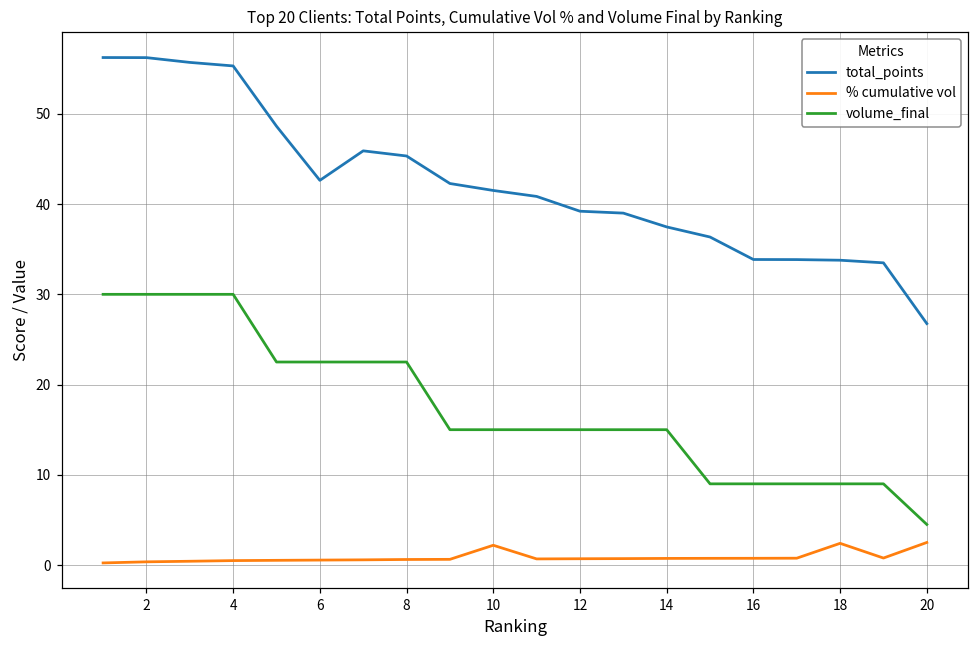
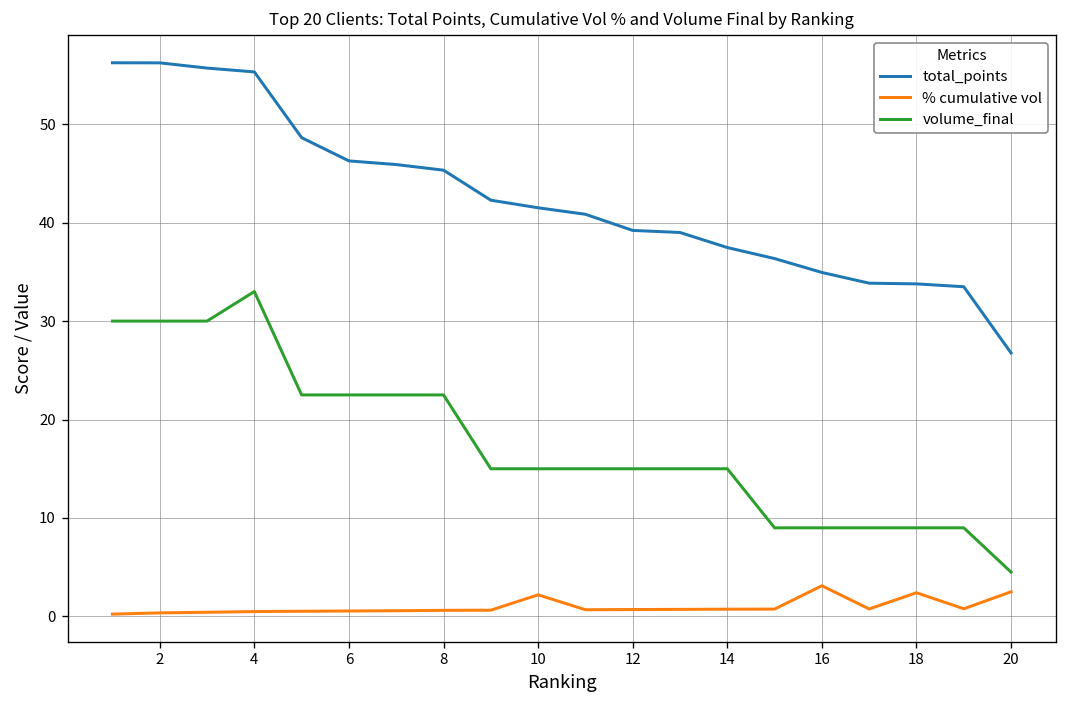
volume_final, 4: 30 -> 33
total_points, 6: 43 -> 46
total_points, 16: 34 -> 35
% cumulative vol, 16: 1 -> 3
